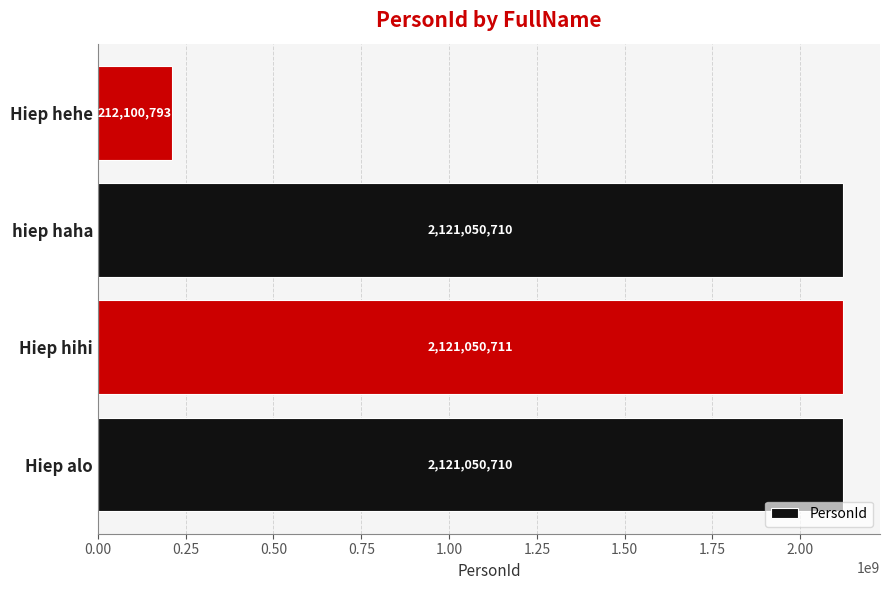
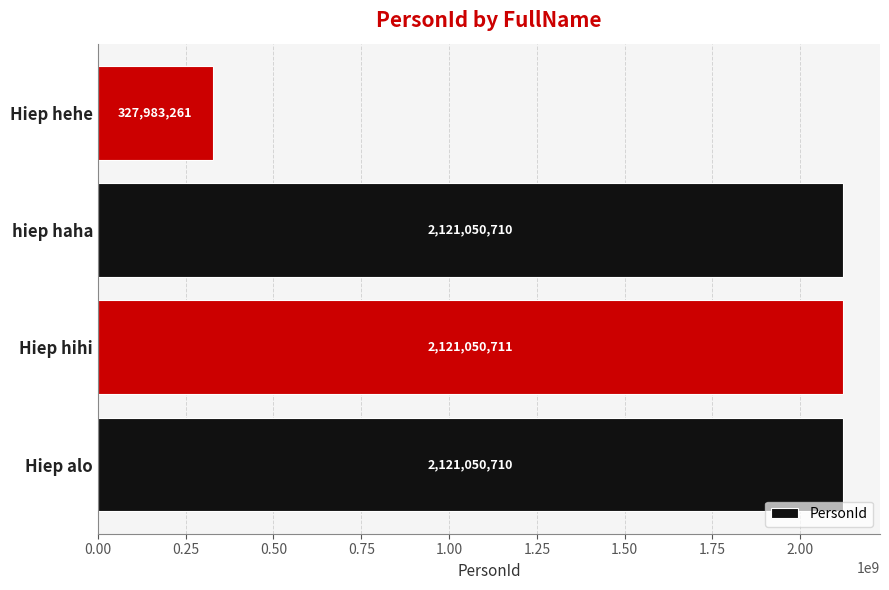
Hiep hehe: 212,100,793 -> 327,983,261
